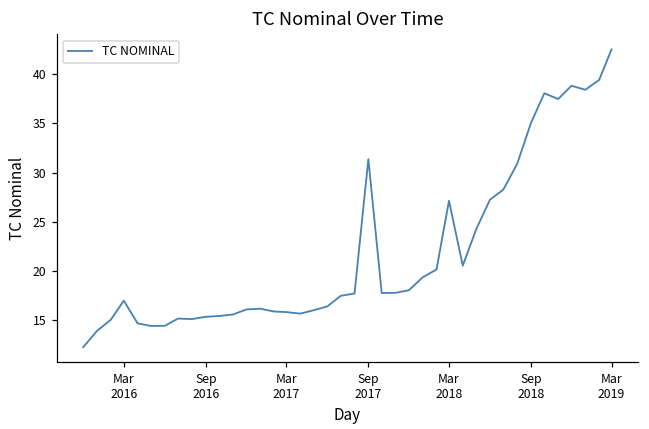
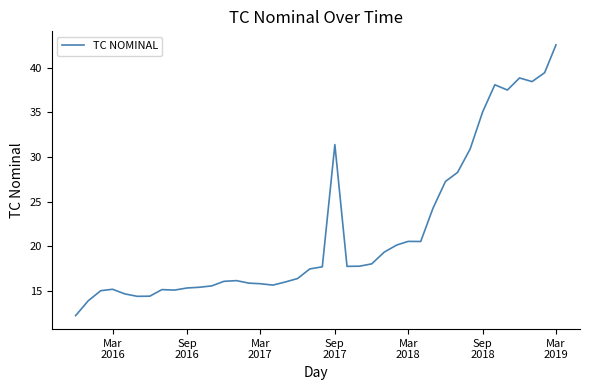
Mar 2016: 17 -> 15
Mar 2018: 27 -> 21
